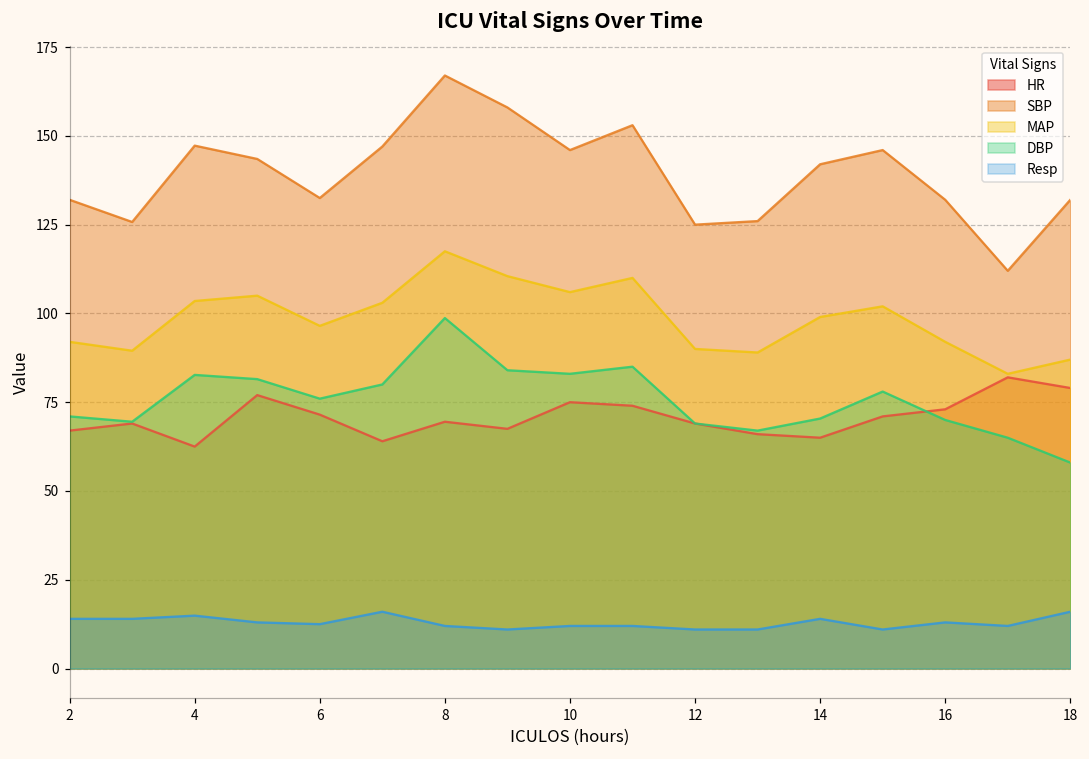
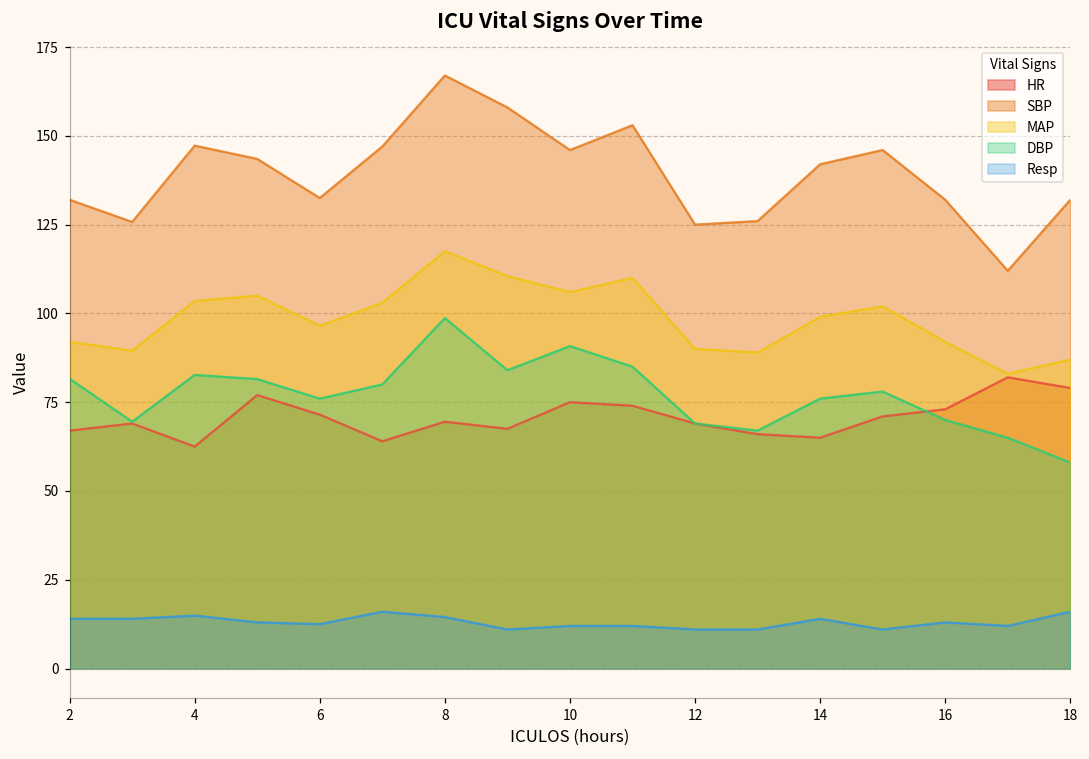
DBP, 2: 71 -> 82
Resp, 8: 12 -> 15
DBP, 10: 83 -> 91
DBP, 14: 70 -> 76
